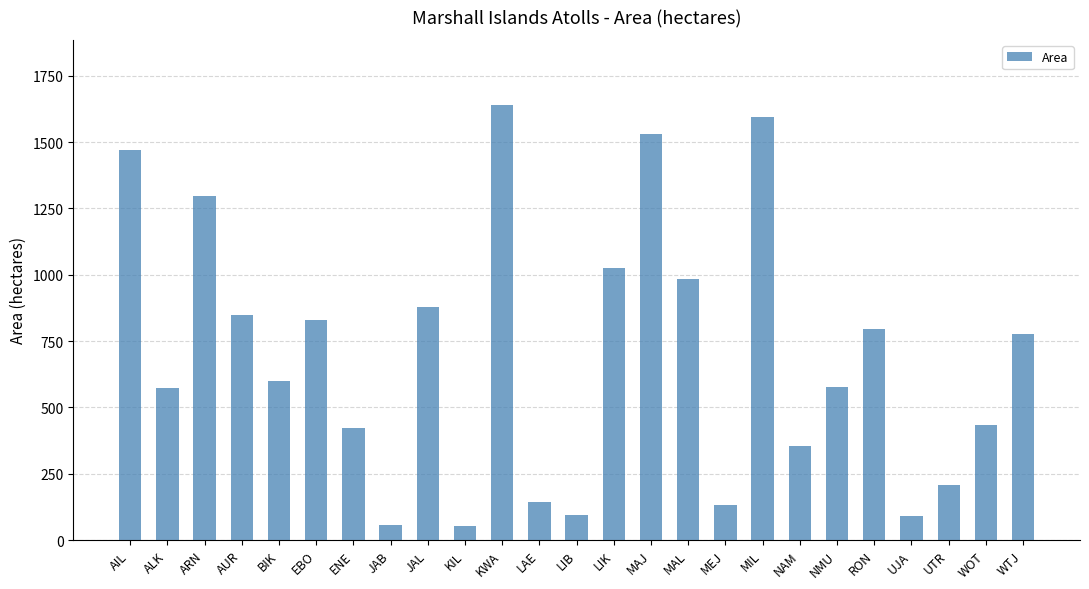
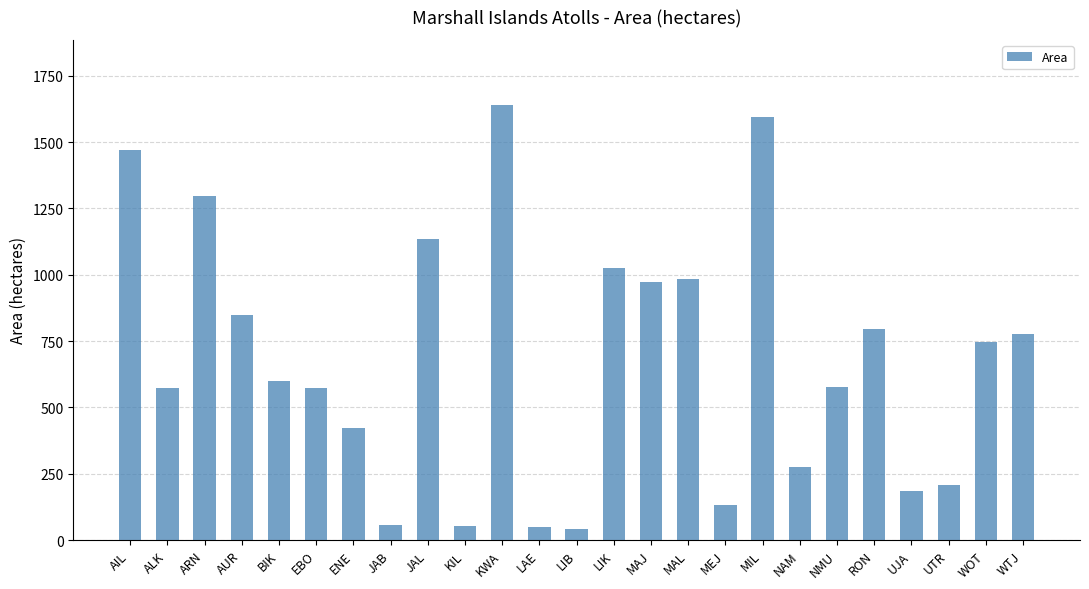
EBO: 830 -> 580
JAL: 880 -> 1130
LAE: 150 -> 50
LIB: 90 -> 40
MAJ: 1530 -> 970
NAM: 360 -> 280
UJA: 90 -> 190
WOT: 430 -> 750
